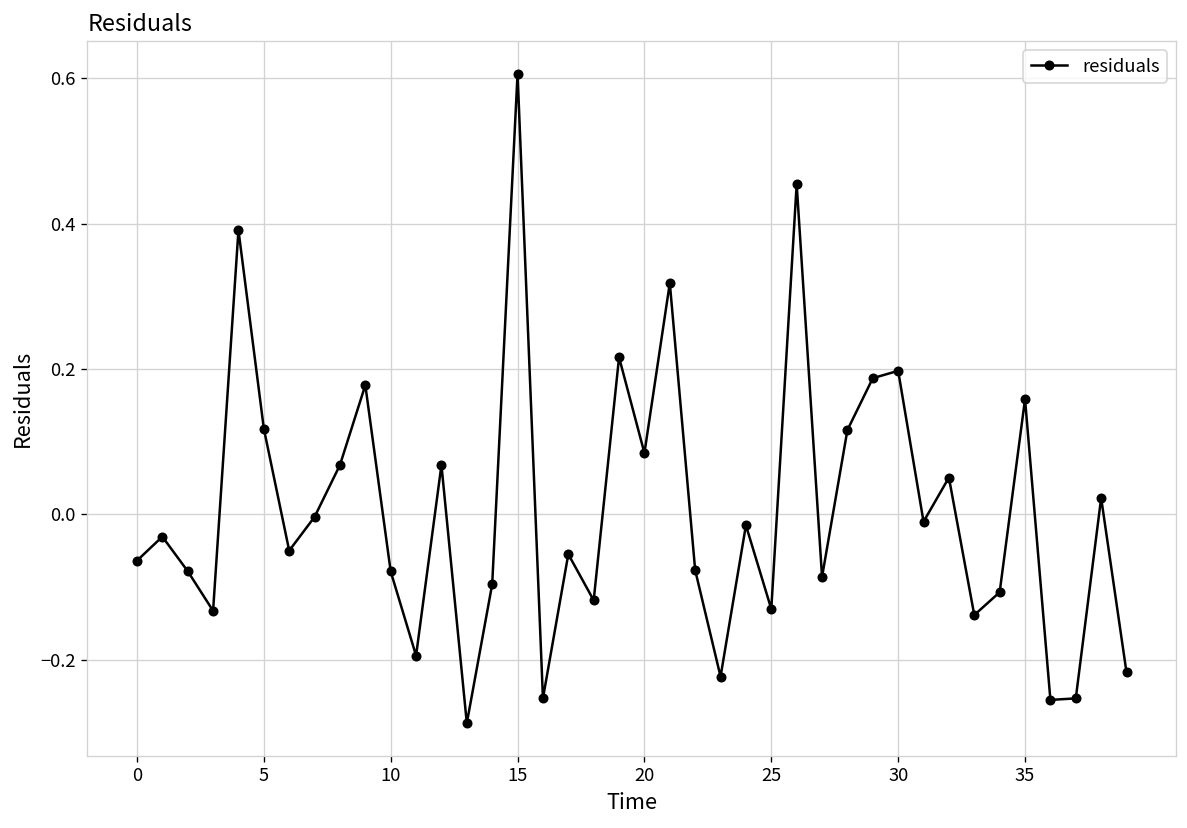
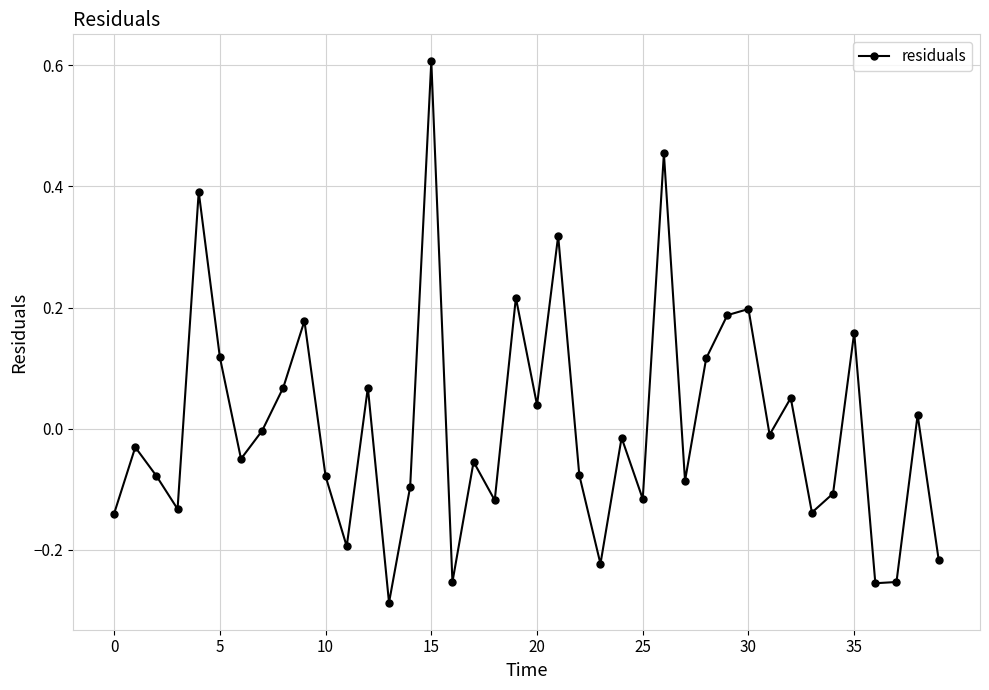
0: -0.06 -> -0.14
20: 0.08 -> 0.04
25: -0.13 -> -0.12
